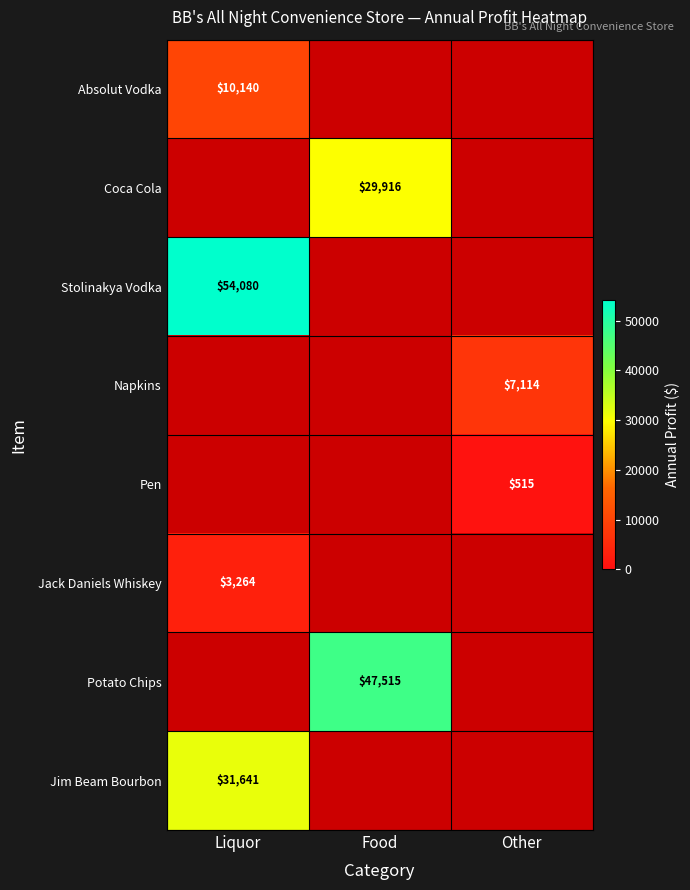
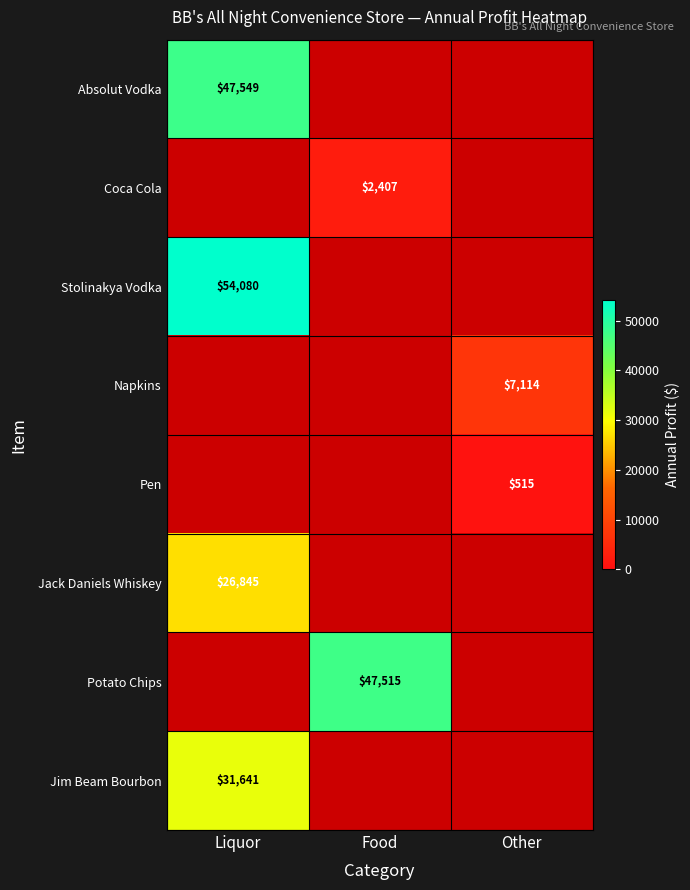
Absolut Vodka, Liquor: $10,140 -> $47,549
Coca Cola, Food: $29,916 -> $2,407
Jack Daniels Whiskey, Liquor: $3,264 -> $26,845
